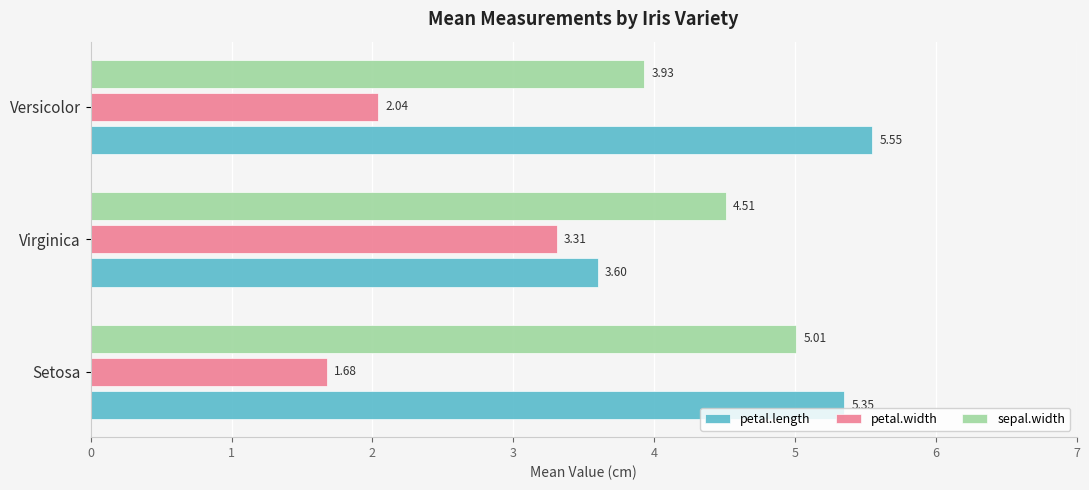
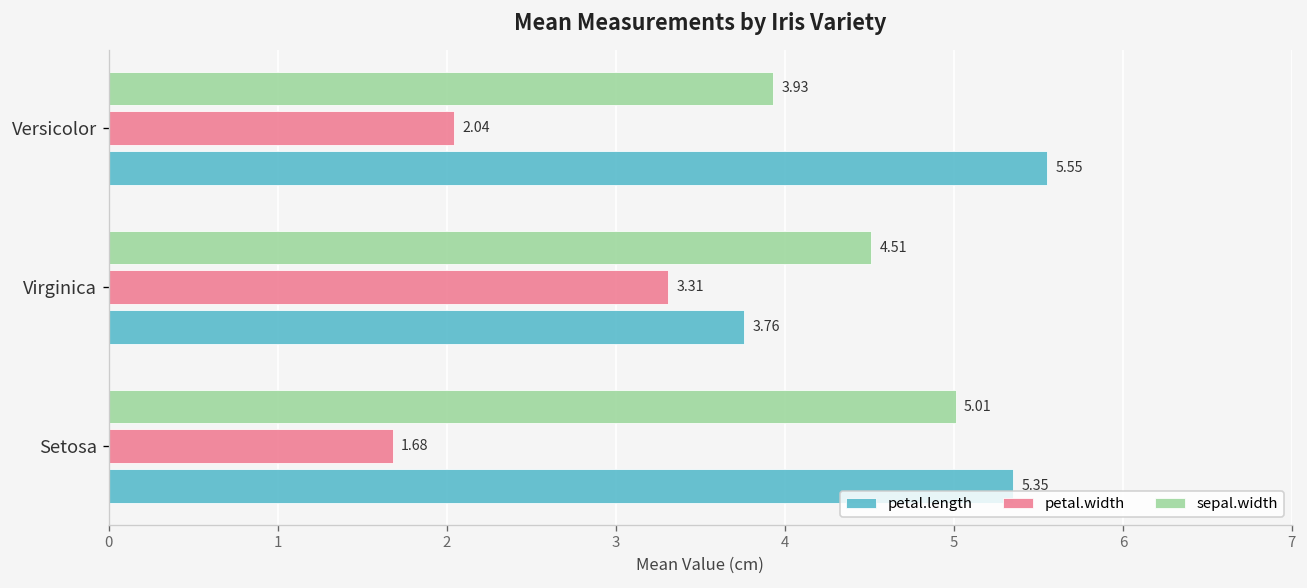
petal.length, Virginica: 3.60 -> 3.76
